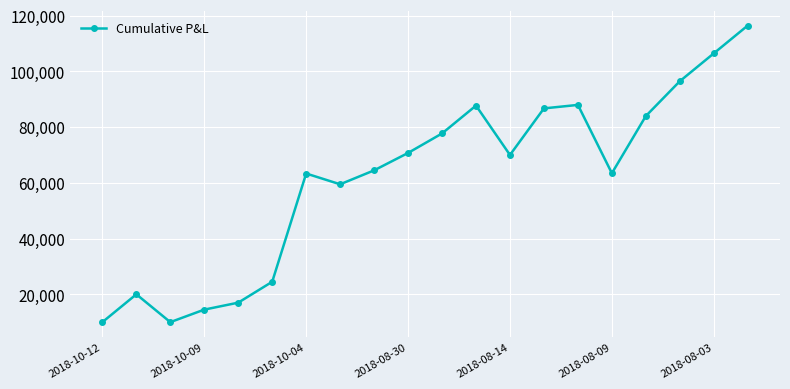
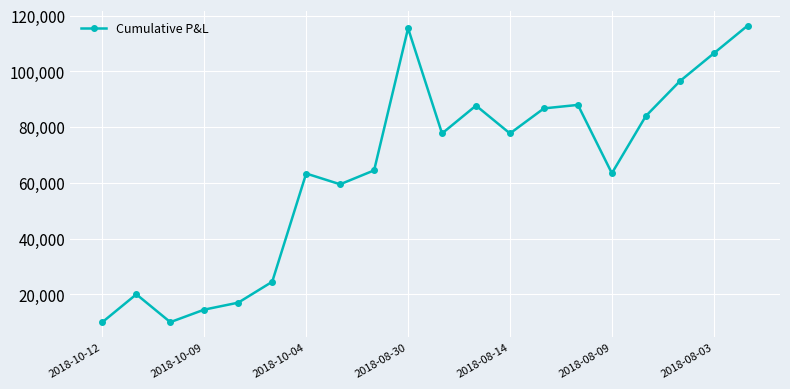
2018-08-30: 71,000 -> 116,000
2018-08-14: 70,000 -> 78,000
